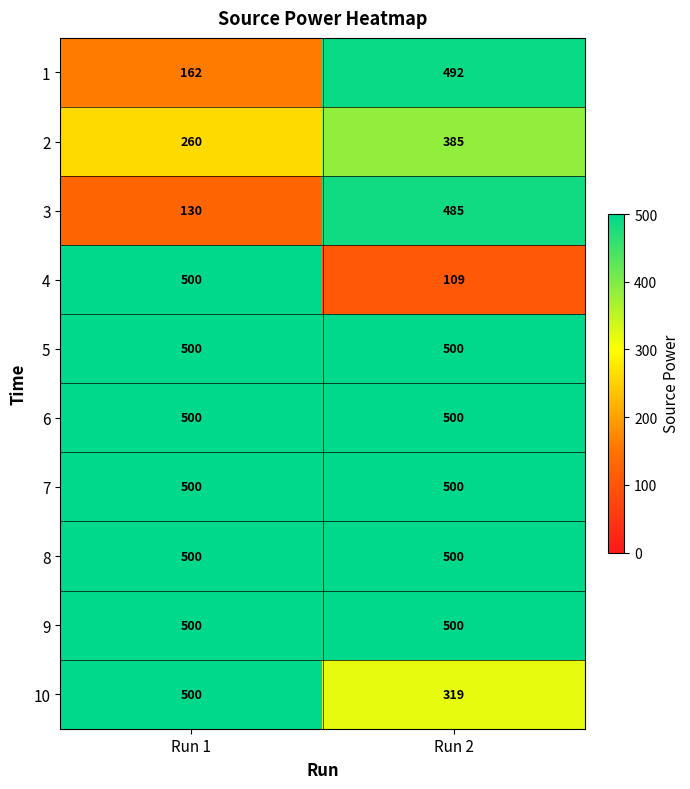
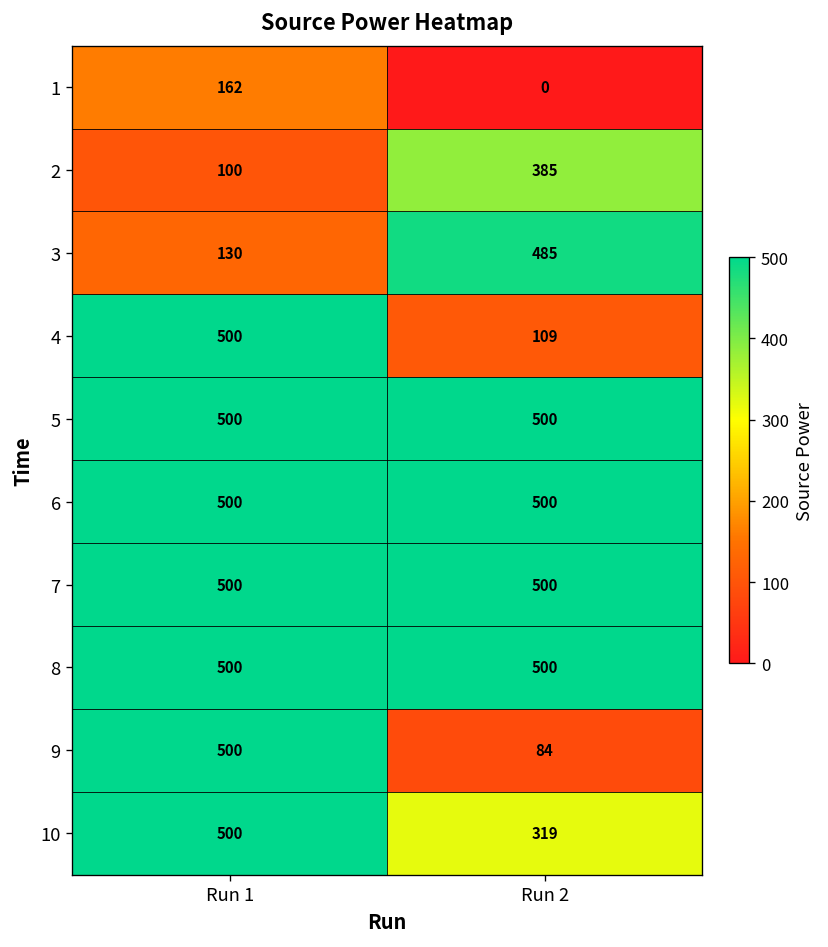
1, Run 2: 492 -> 0
2, Run 1: 260 -> 100
9, Run 2: 500 -> 84
